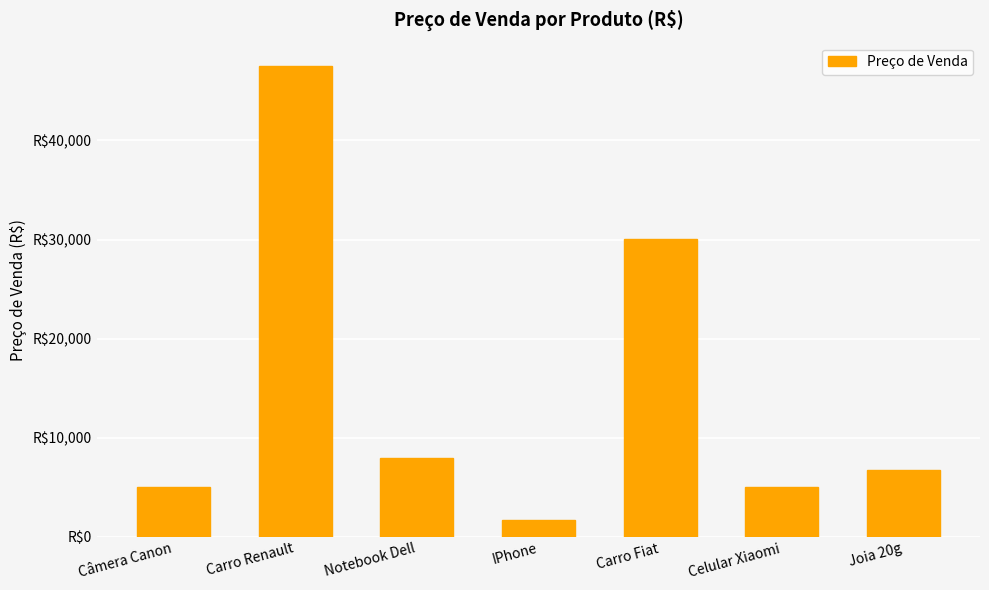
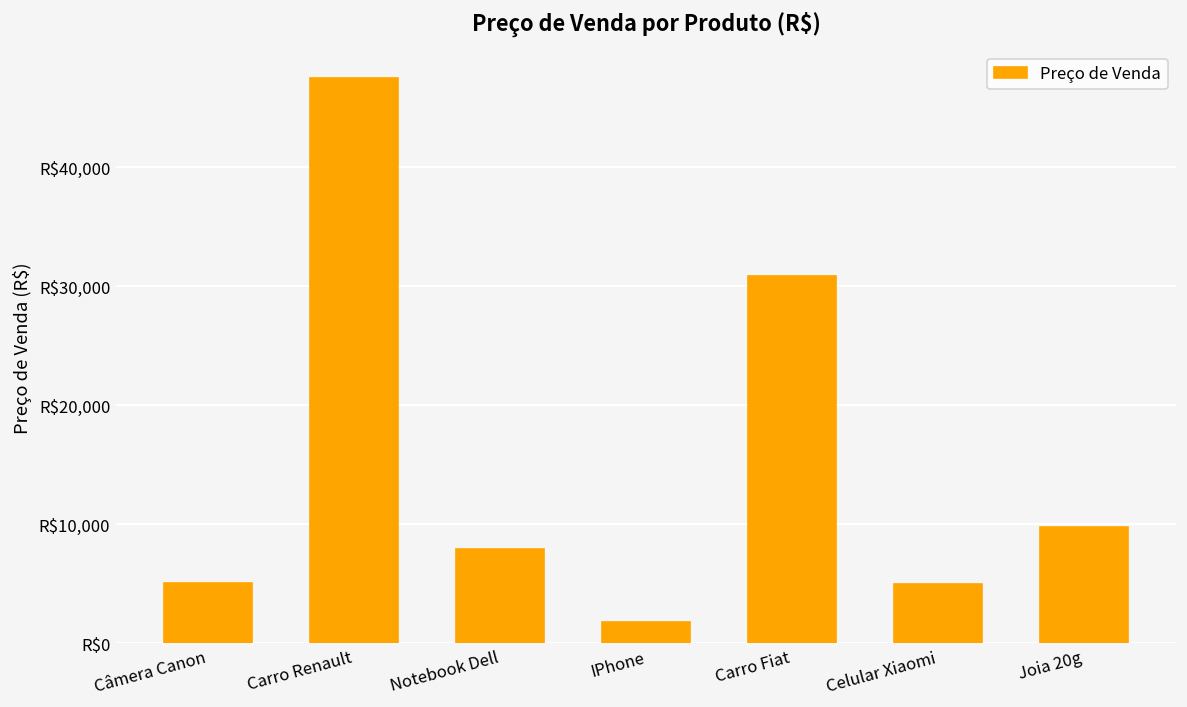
Carro Fiat: R$30,000 -> R$31,000
Joia 20g: R$7,000 -> R$10,000
